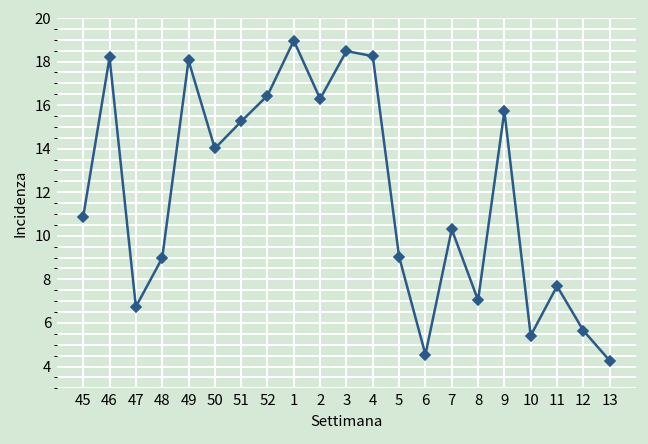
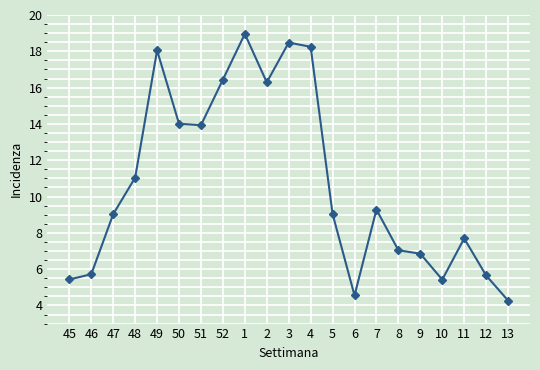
45: 10.9 -> 5.4
46: 18.2 -> 5.7
47: 6.7 -> 9.0
48: 9.0 -> 11.0
51: 15.3 -> 13.9
7: 10.3 -> 9.3
9: 15.7 -> 6.9
